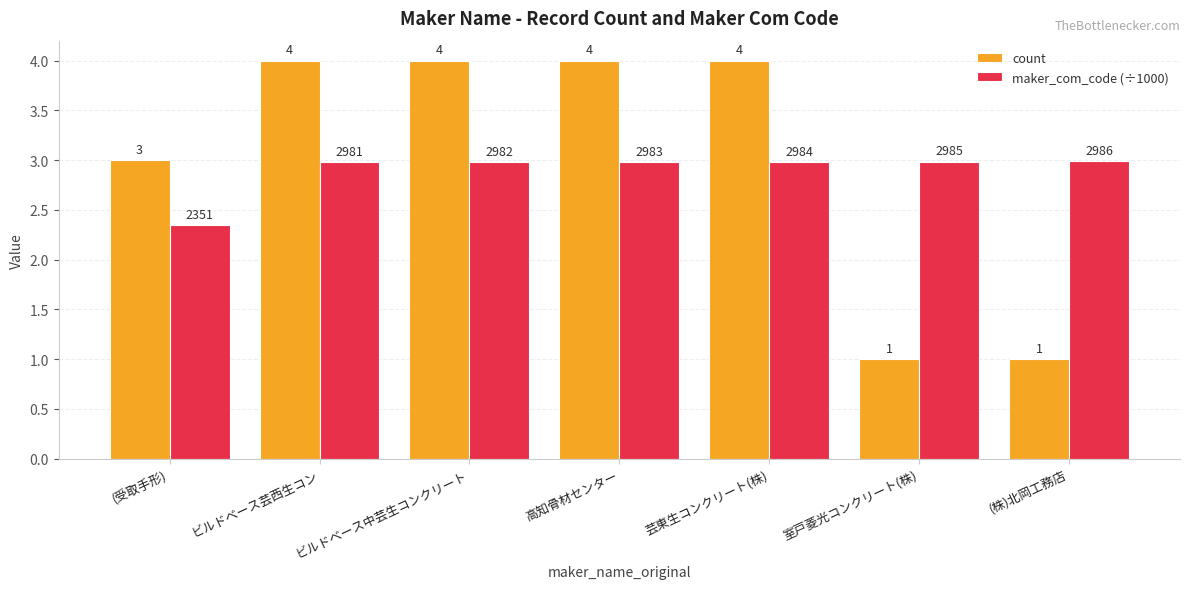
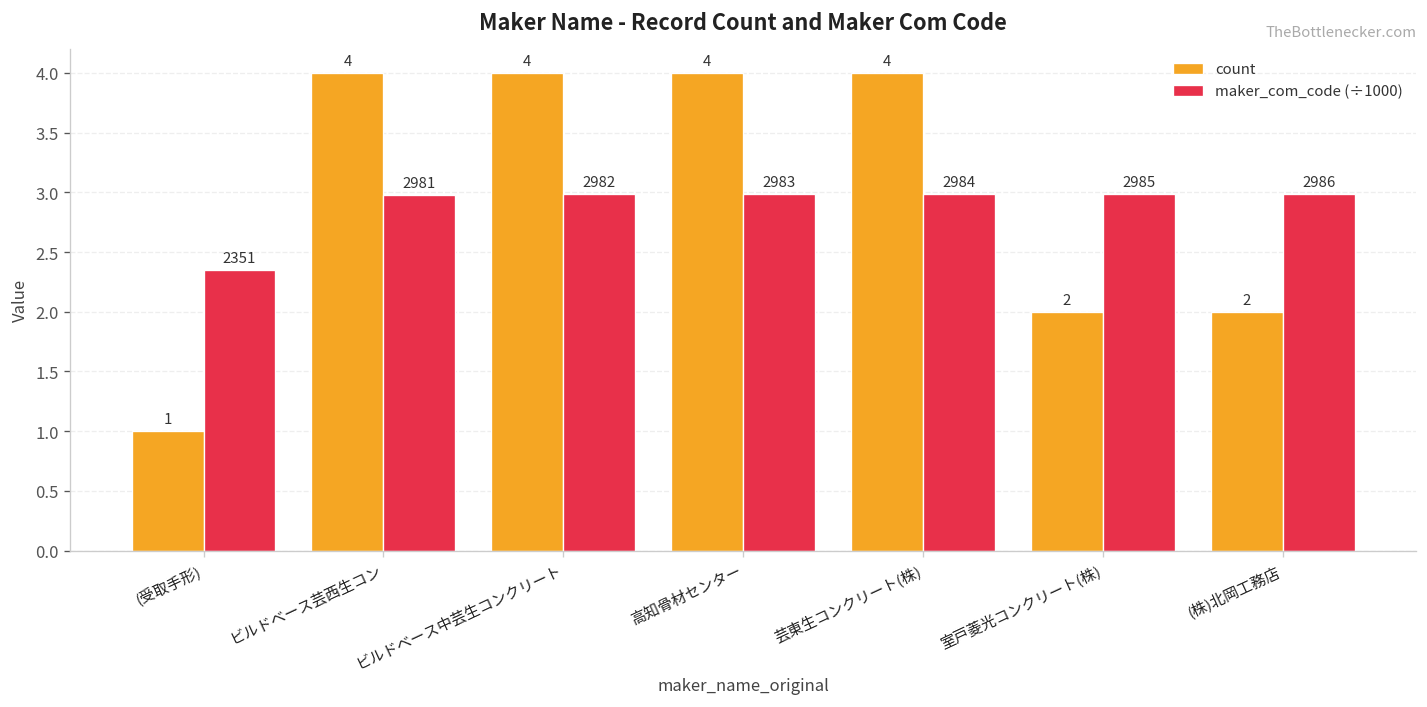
count, (受取手形): 3 -> 1
count, 室戸菱光コンクリート(株): 1 -> 2
count, (株)北岡工務店: 1 -> 2
